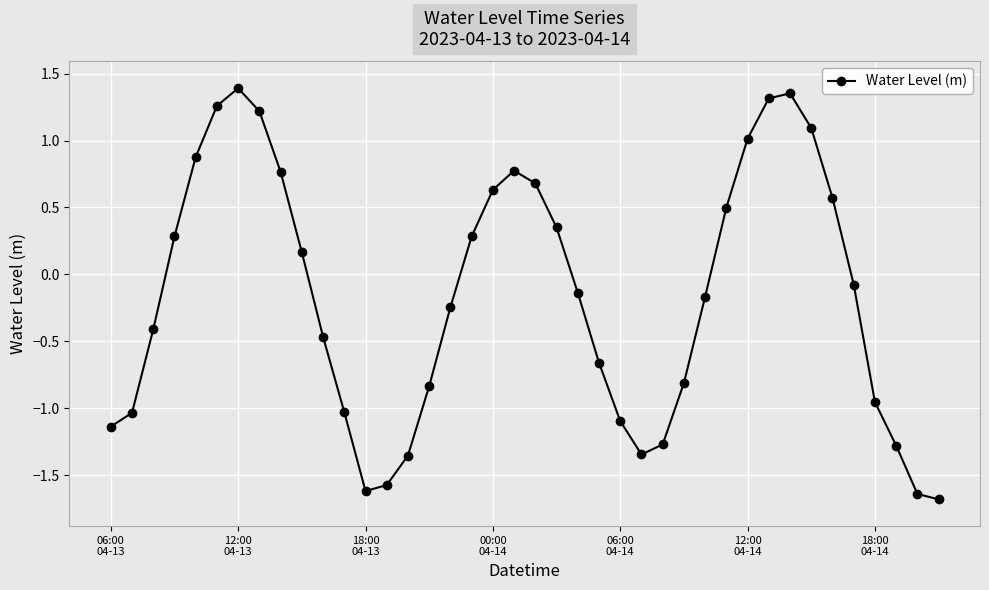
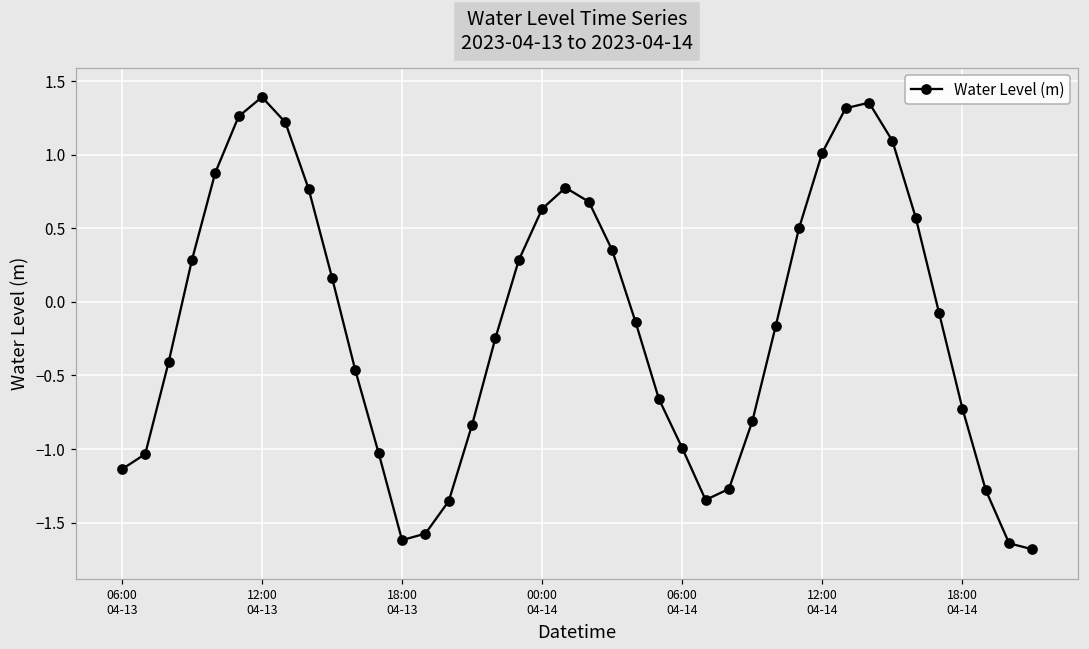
06:00 04-14: -1.10 -> -0.99
18:00 04-14: -0.95 -> -0.72
